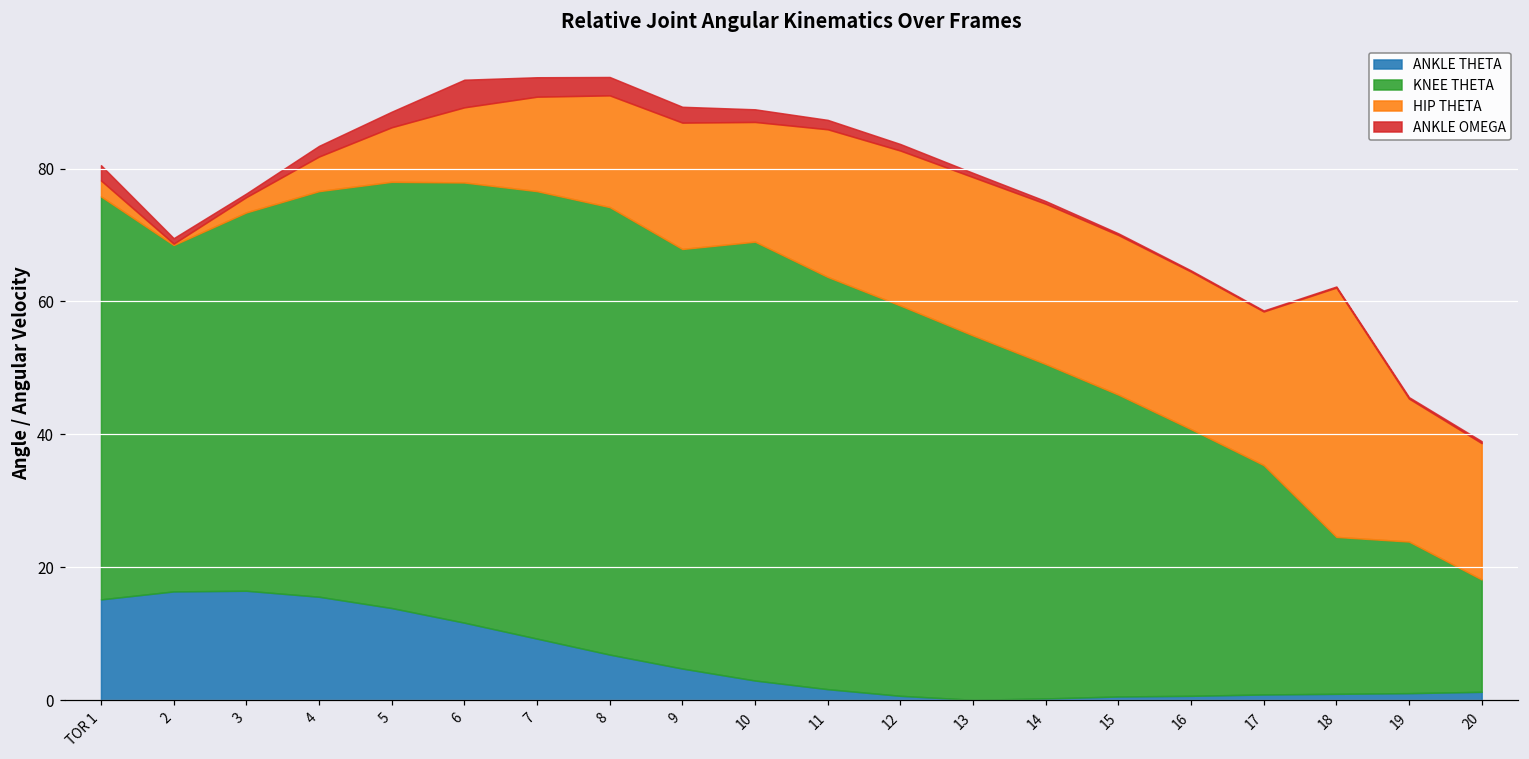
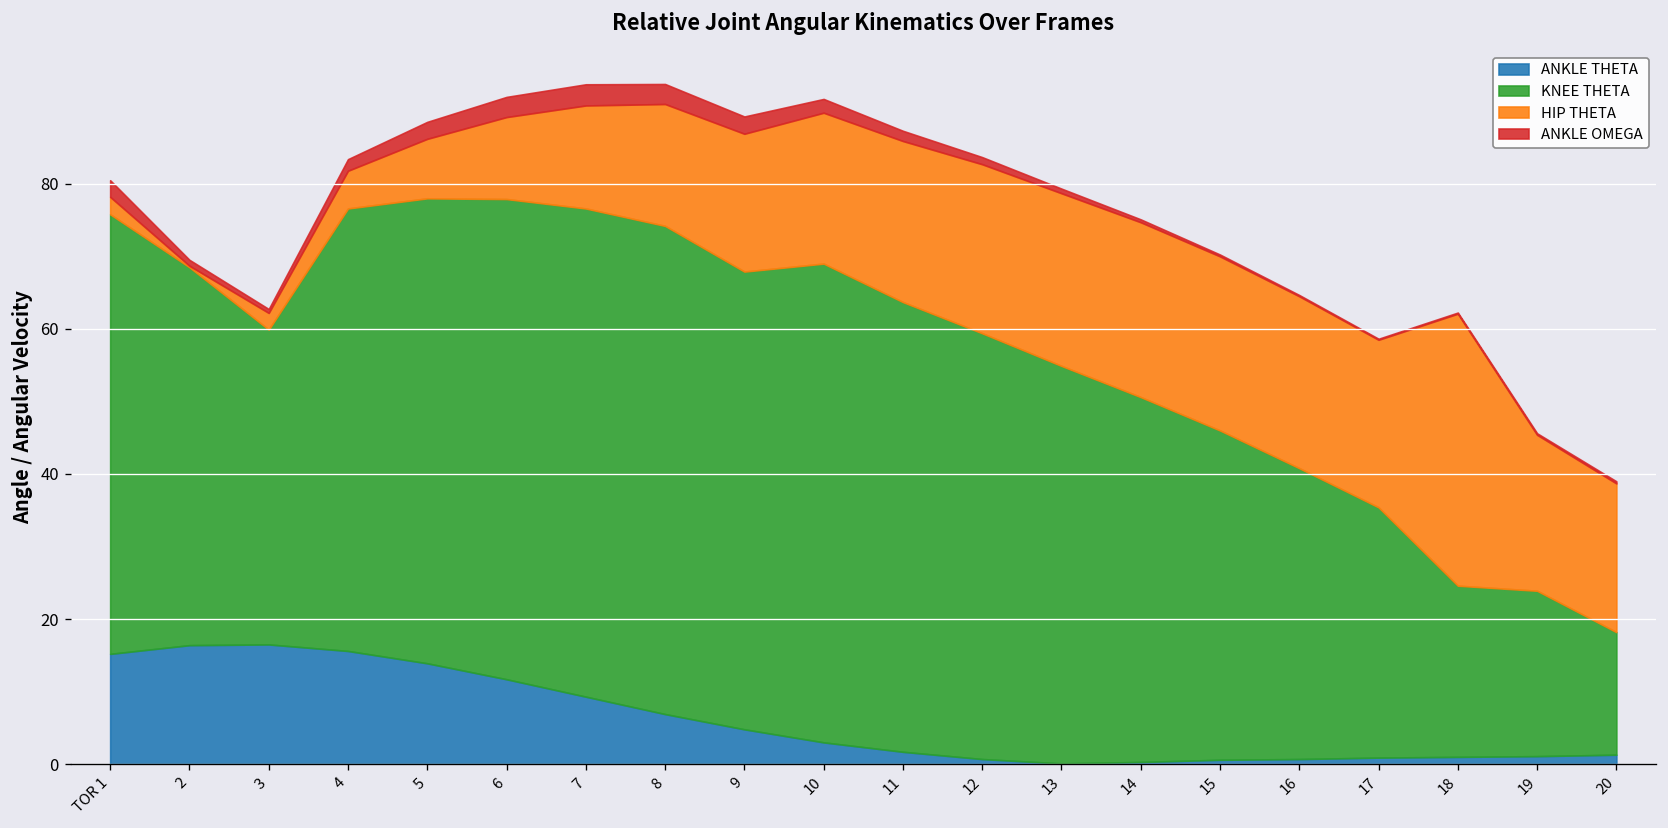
KNEE THETA, 3: 57 -> 43
ANKLE OMEGA, 6: 4 -> 3
HIP THETA, 10: 18 -> 21
